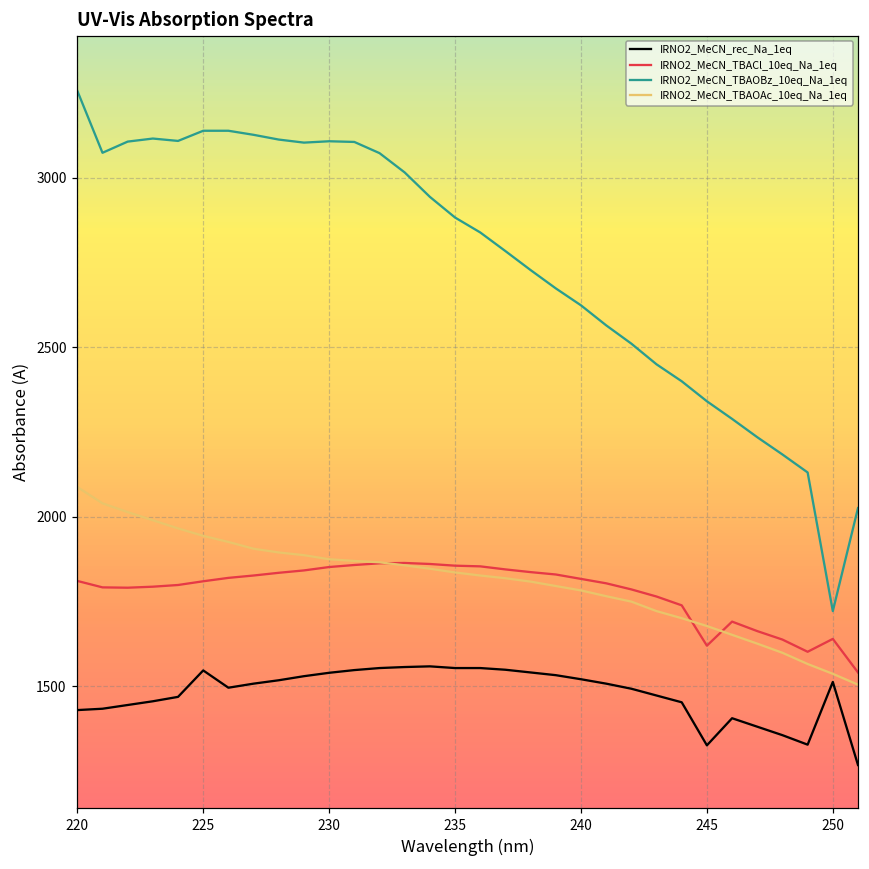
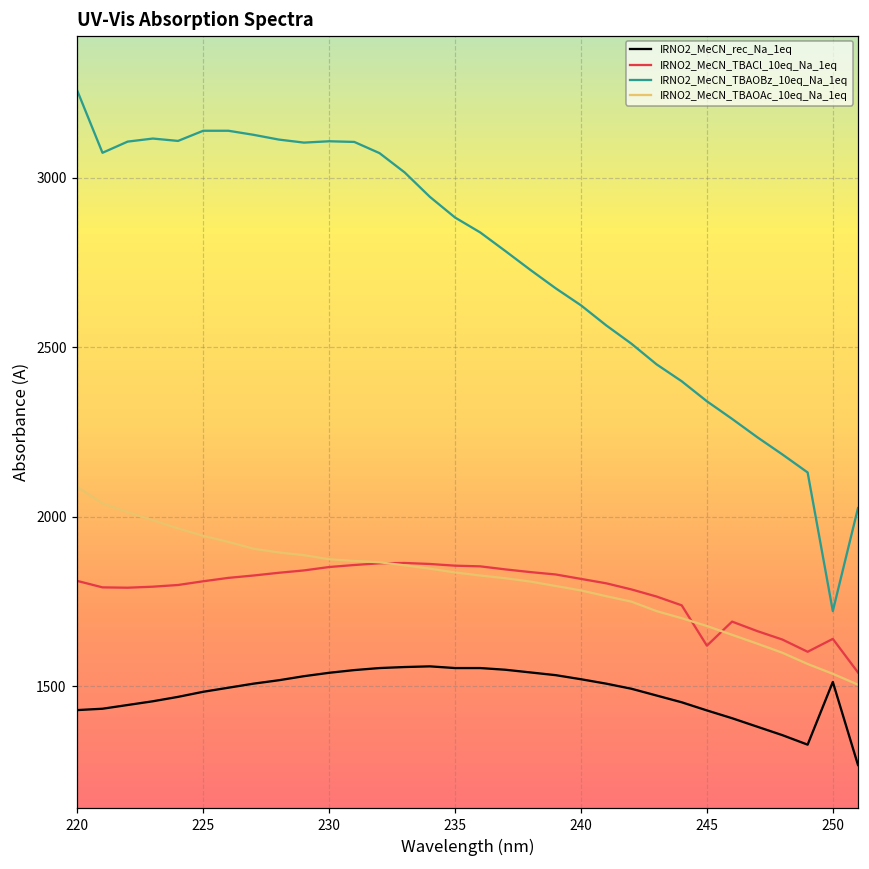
IRNO2_MeCN_rec_Na_1eq, 225: 1550 -> 1480
IRNO2_MeCN_rec_Na_1eq, 245: 1330 -> 1430
